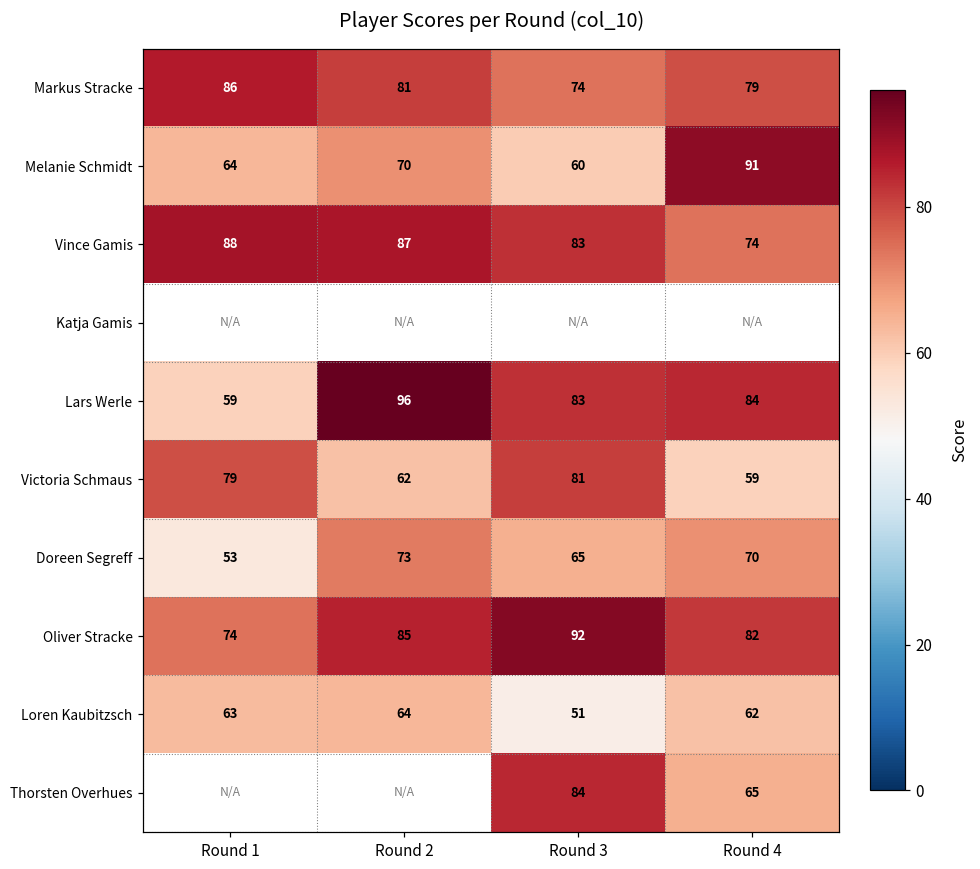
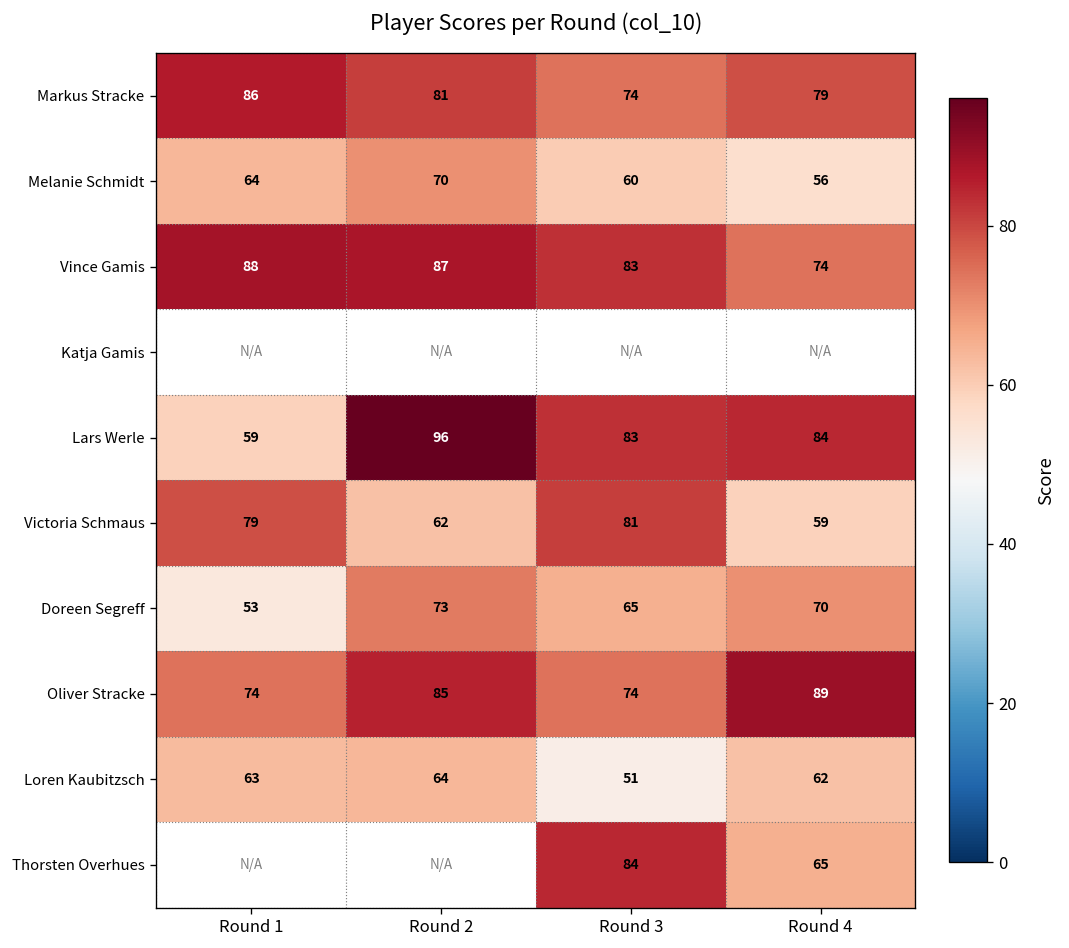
Melanie Schmidt, Round 4: 91 -> 56
Oliver Stracke, Round 3: 92 -> 74
Oliver Stracke, Round 4: 82 -> 89
